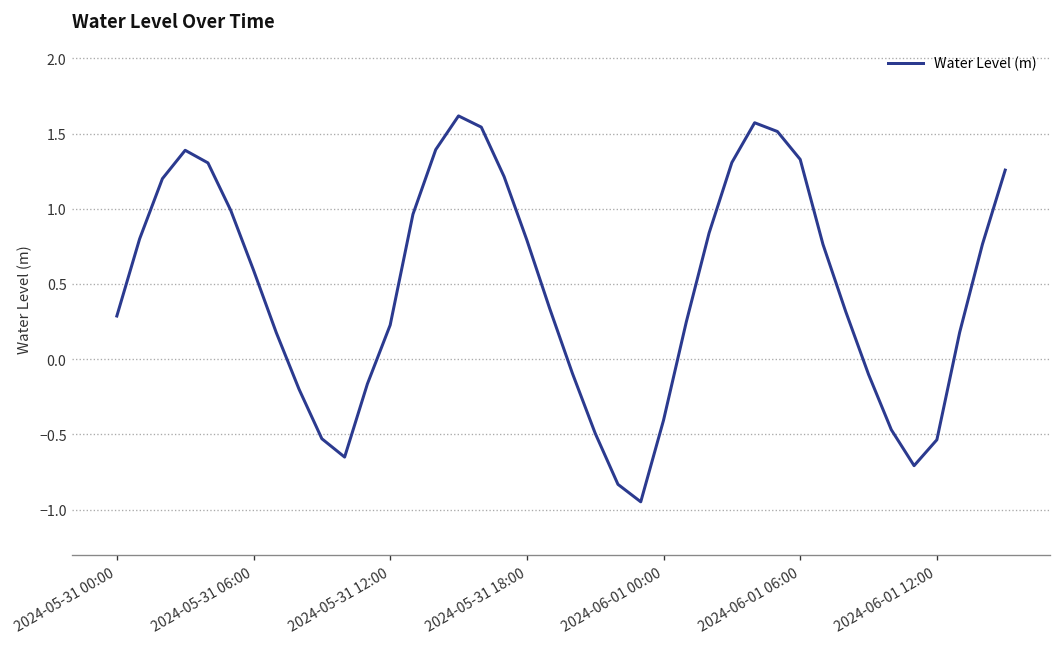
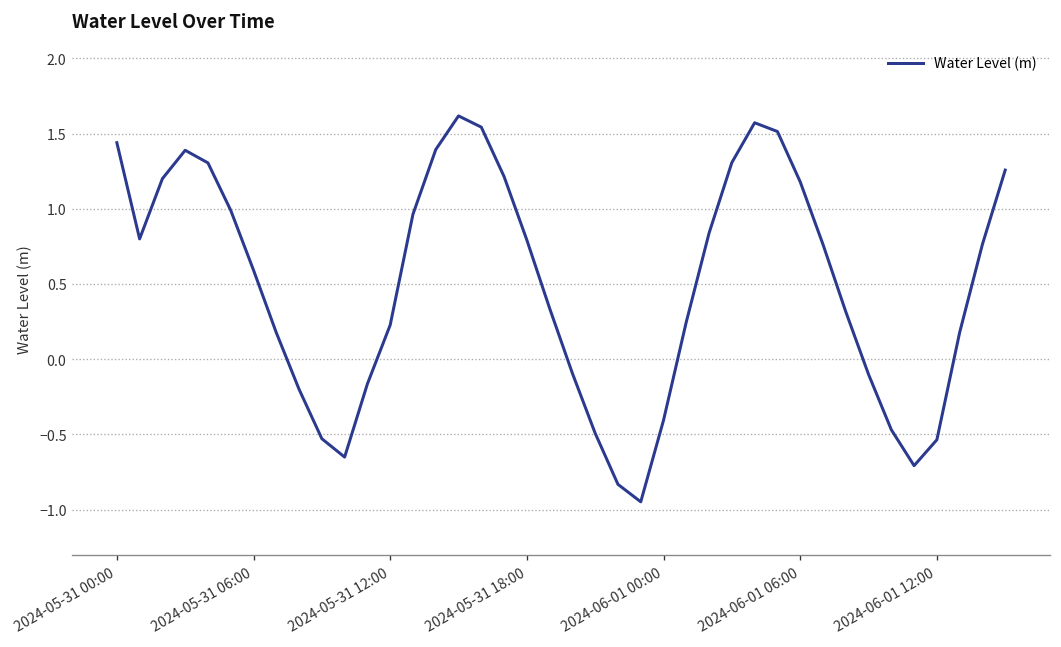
2024-05-31 00:00: 0.29 -> 1.44
2024-06-01 06:00: 1.33 -> 1.18
